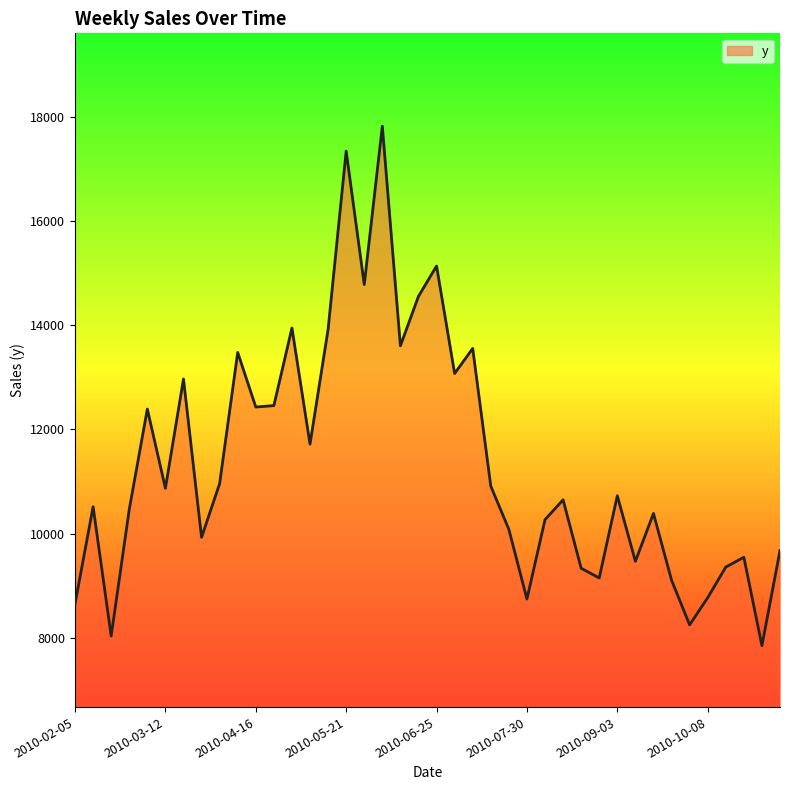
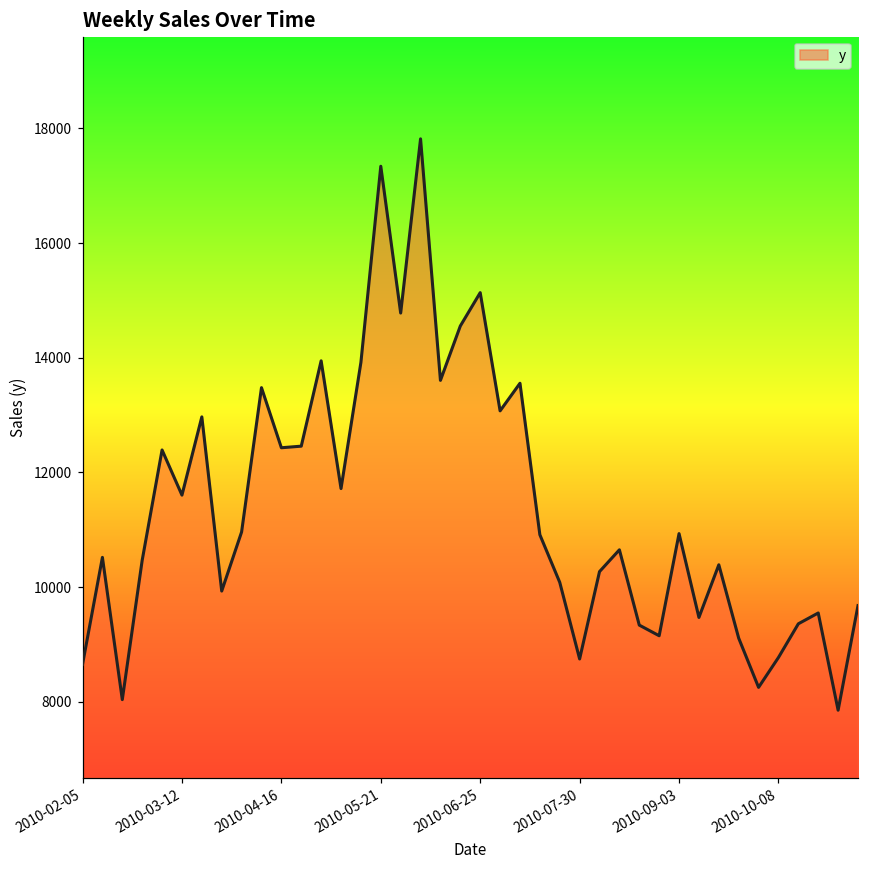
2010-03-12: 10900 -> 11600
2010-09-03: 10700 -> 10900
